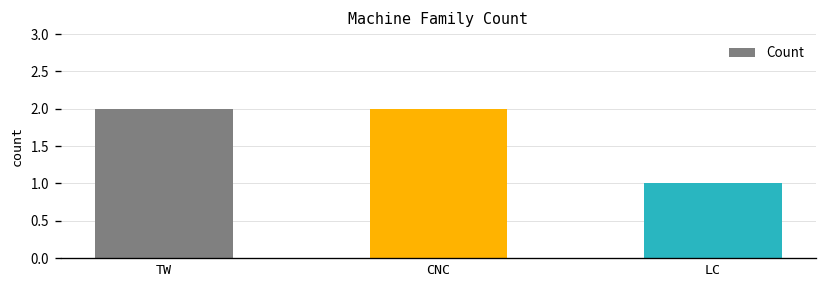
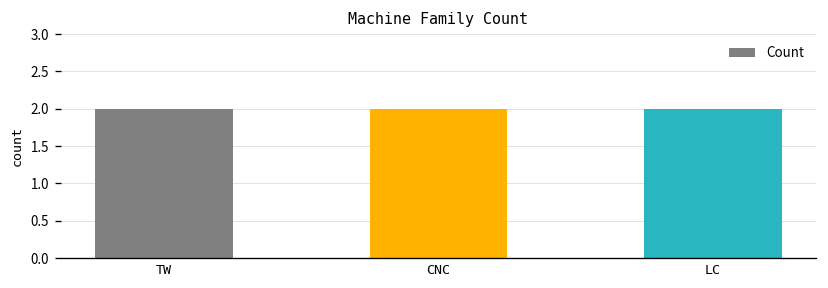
LC: 1 -> 2
